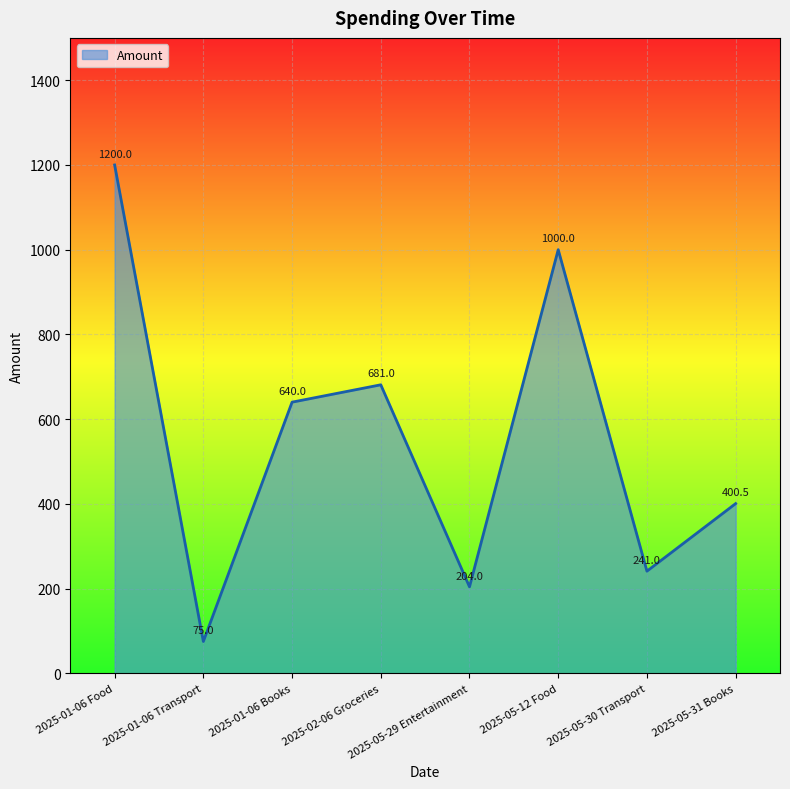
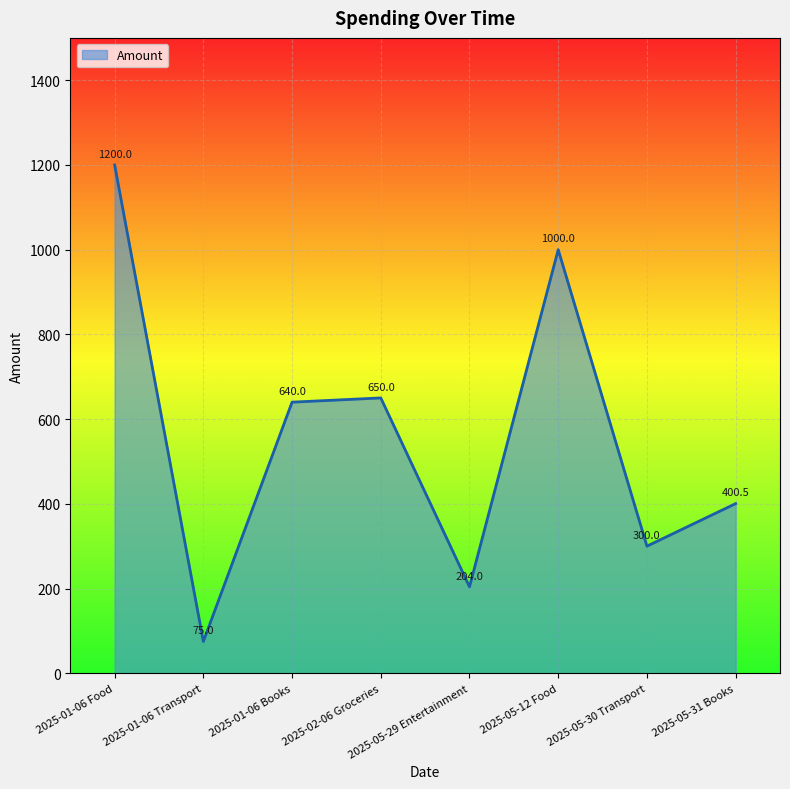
2025-02-06 Groceries: 681.0 -> 650.0
2025-05-30 Transport: 241.0 -> 300.0
